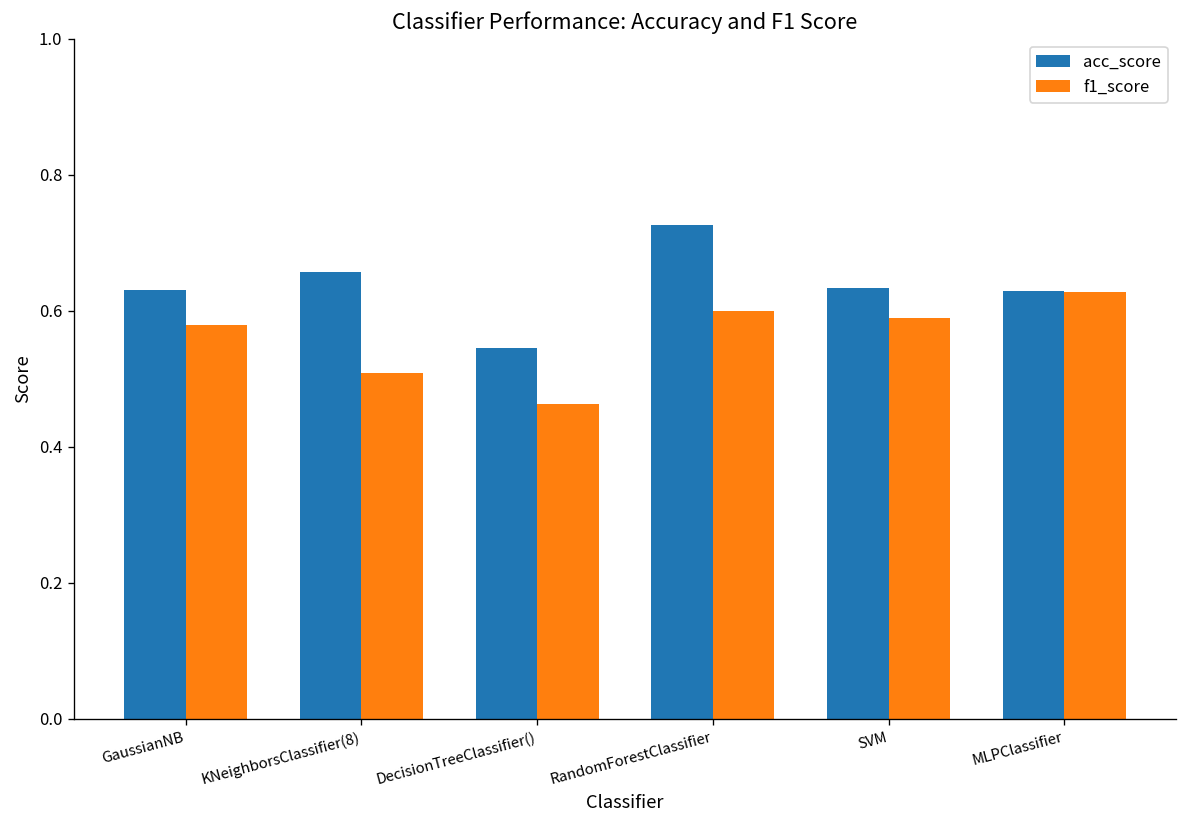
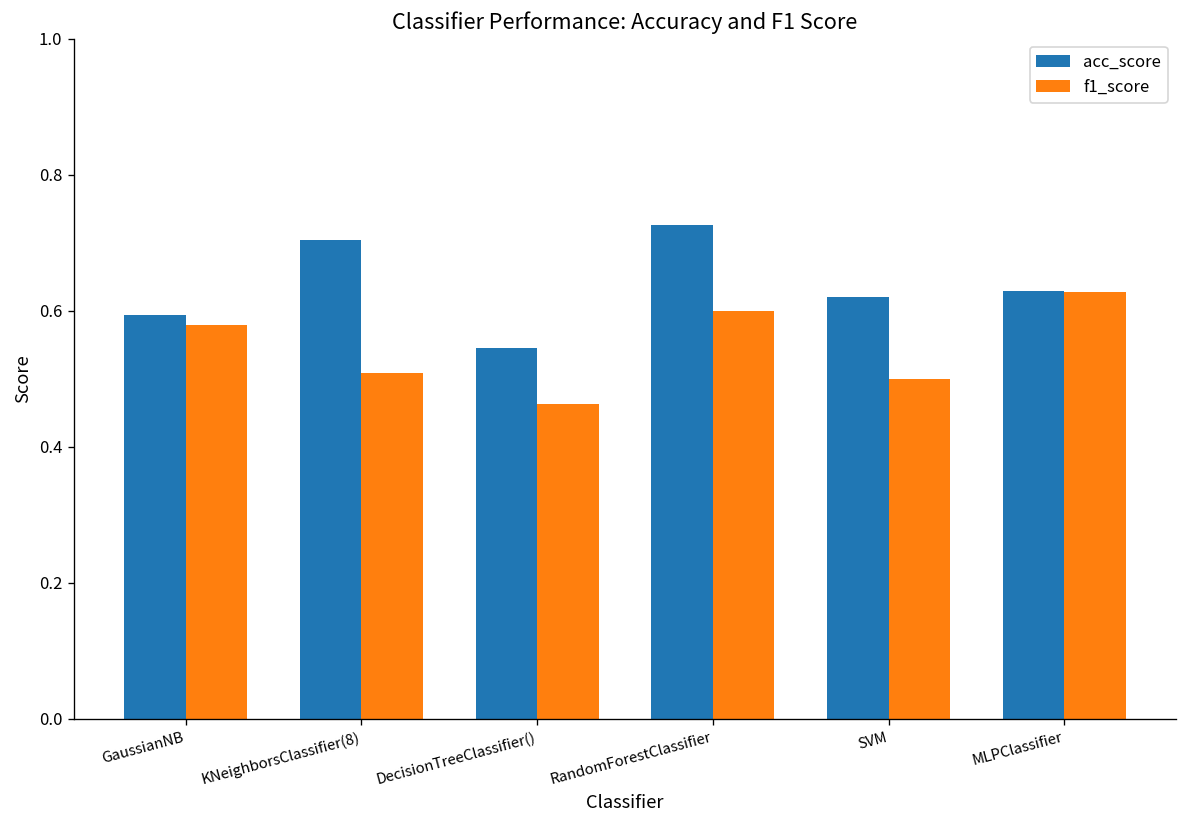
acc_score, GaussianNB: 0.63 -> 0.59
acc_score, KNeighborsClassifier(8): 0.66 -> 0.70
acc_score, SVM: 0.63 -> 0.62
f1_score, SVM: 0.59 -> 0.50
